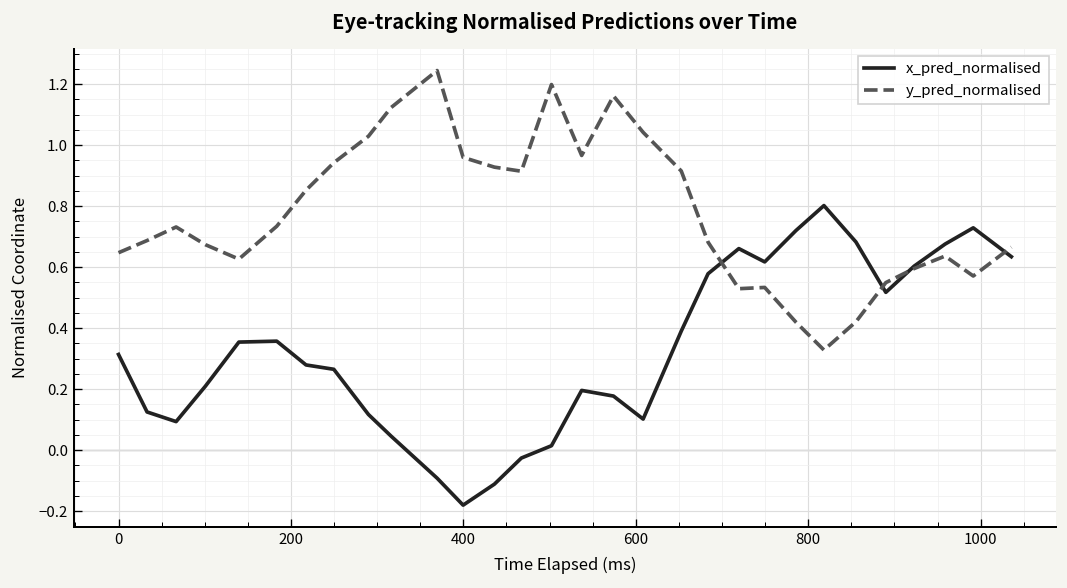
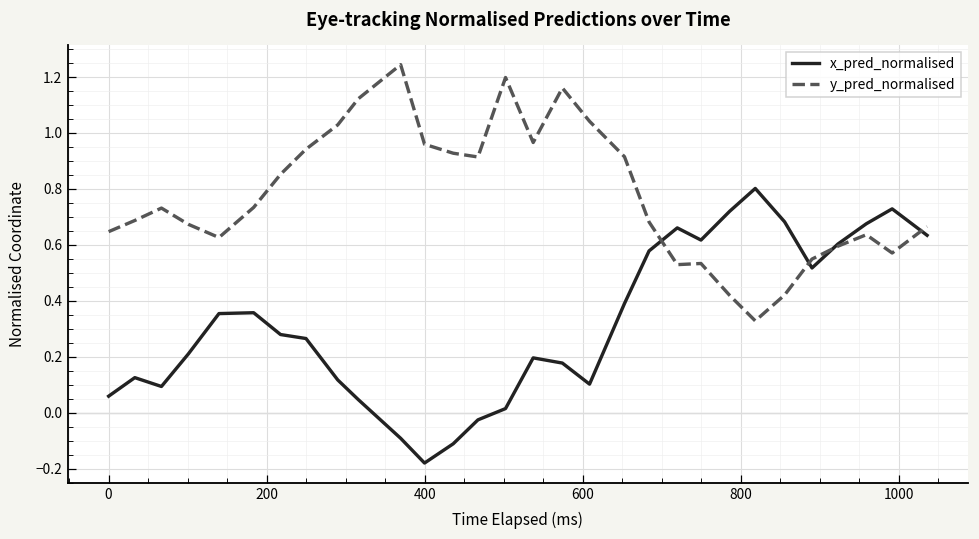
x_pred_normalised, 0: 0.31 -> 0.06
